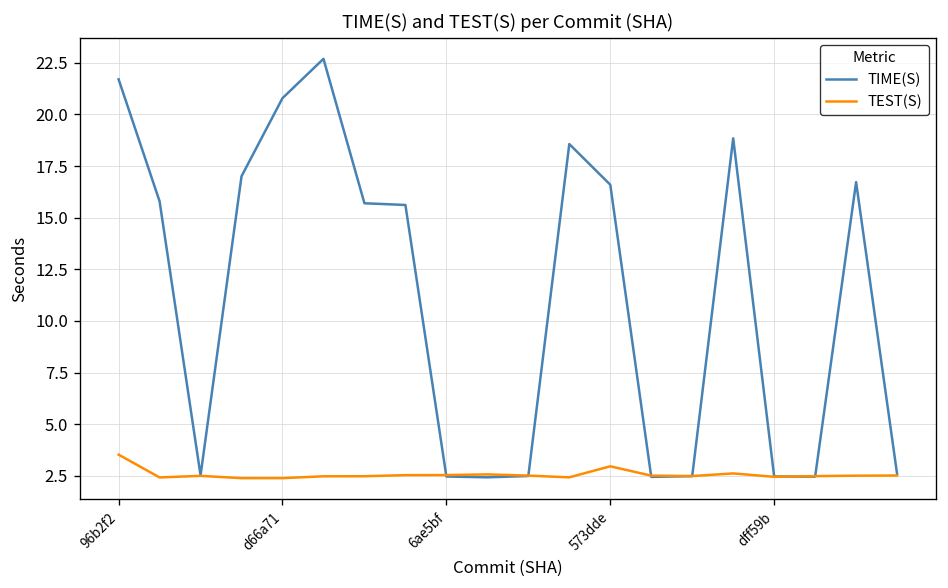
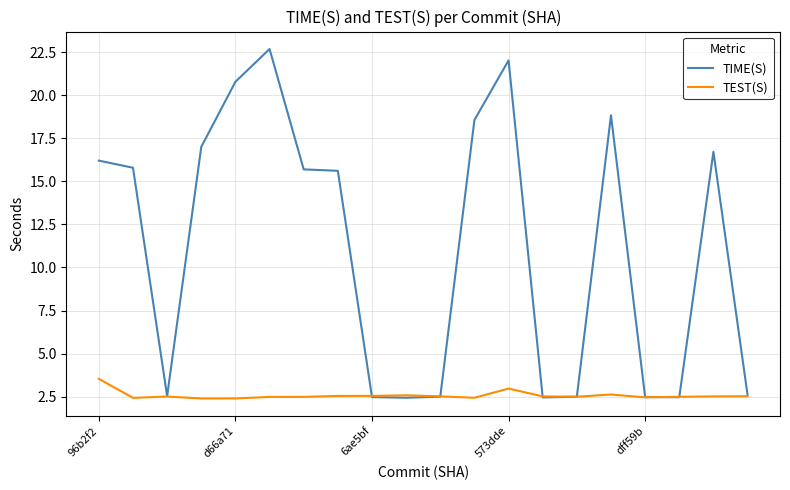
TIME(S), 96b2f2: 21.7 -> 16.2
TIME(S), 573dde: 16.6 -> 22.0
